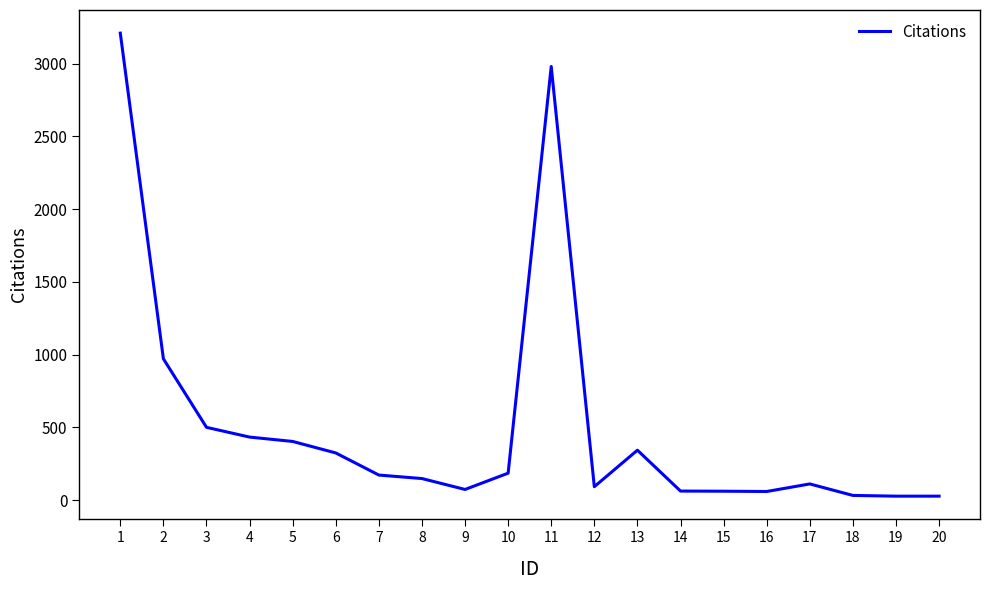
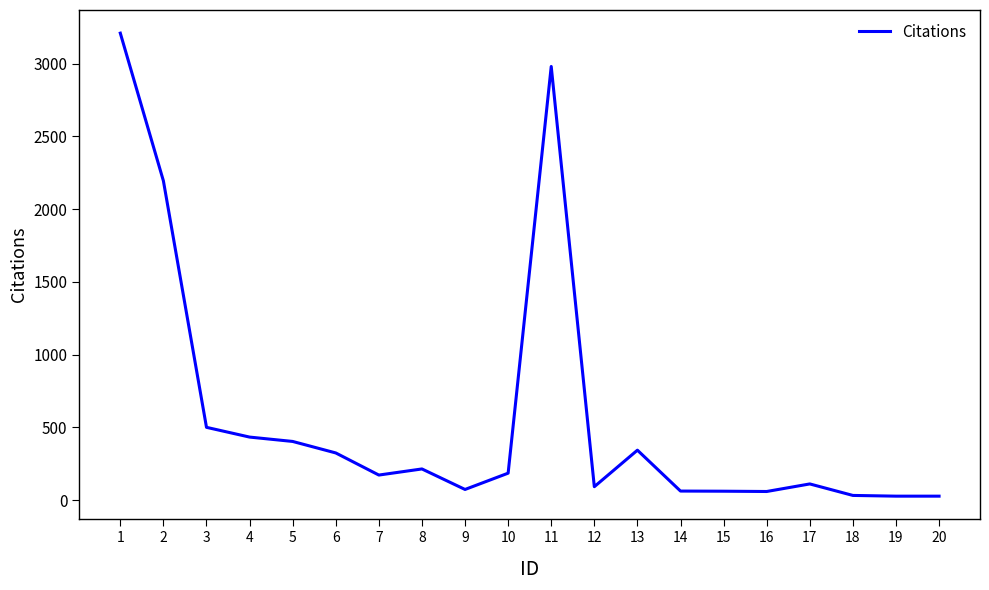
2: 970 -> 2190
8: 150 -> 210
